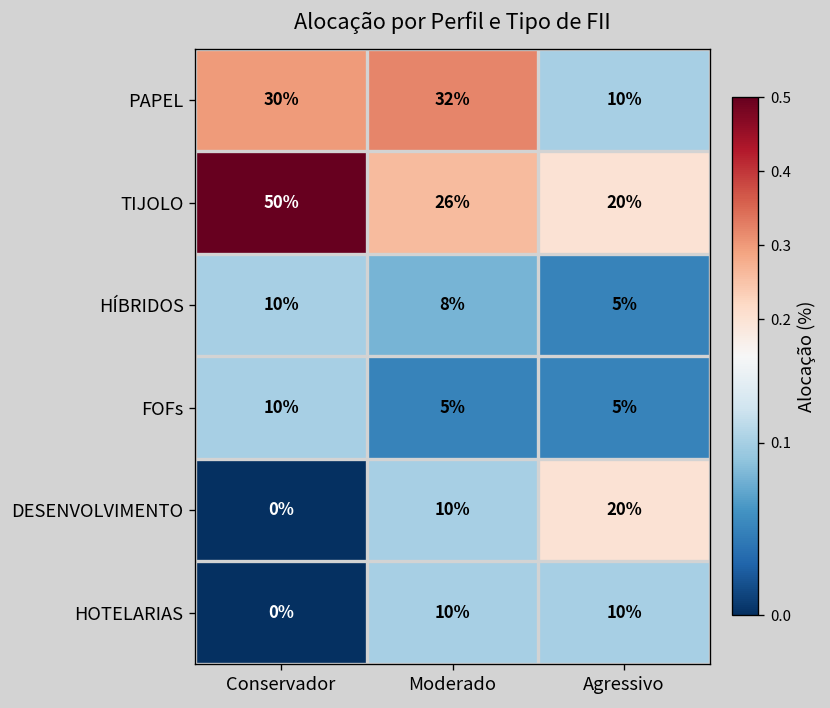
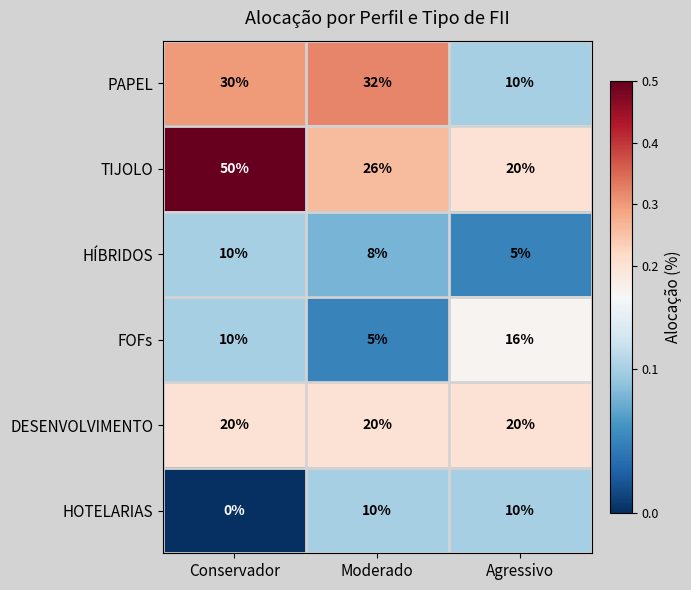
FOFs, Agressivo: 5% -> 16%
DESENVOLVIMENTO, Conservador: 0% -> 20%
DESENVOLVIMENTO, Moderado: 10% -> 20%
